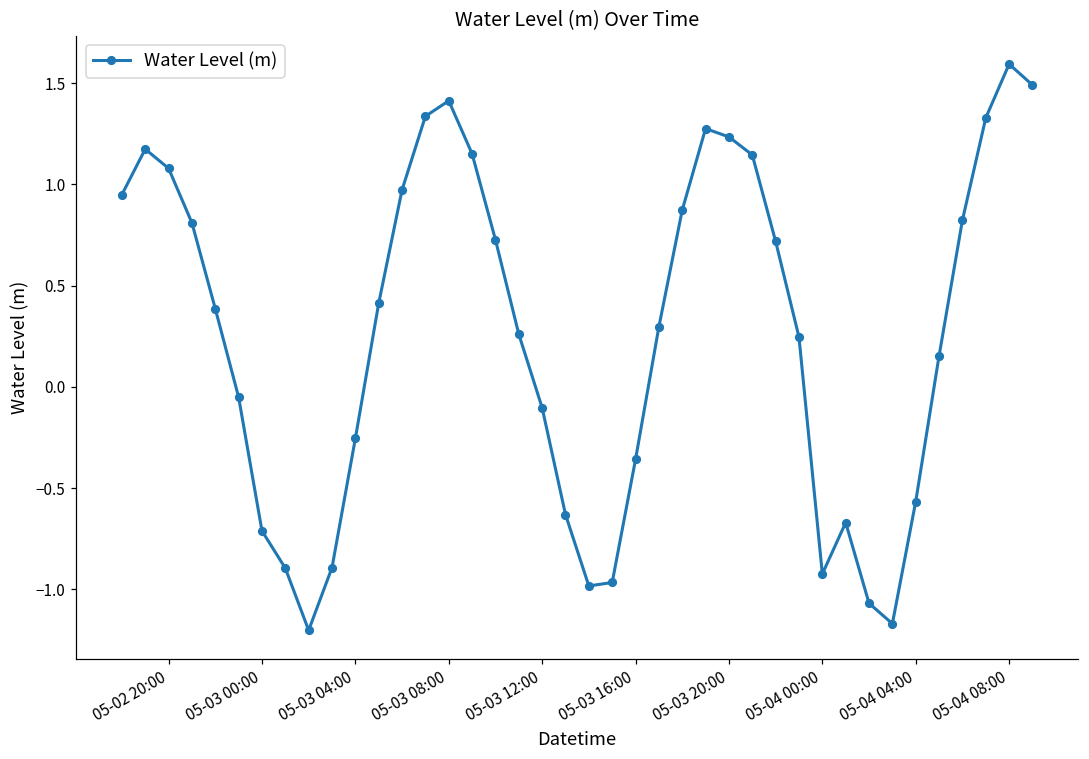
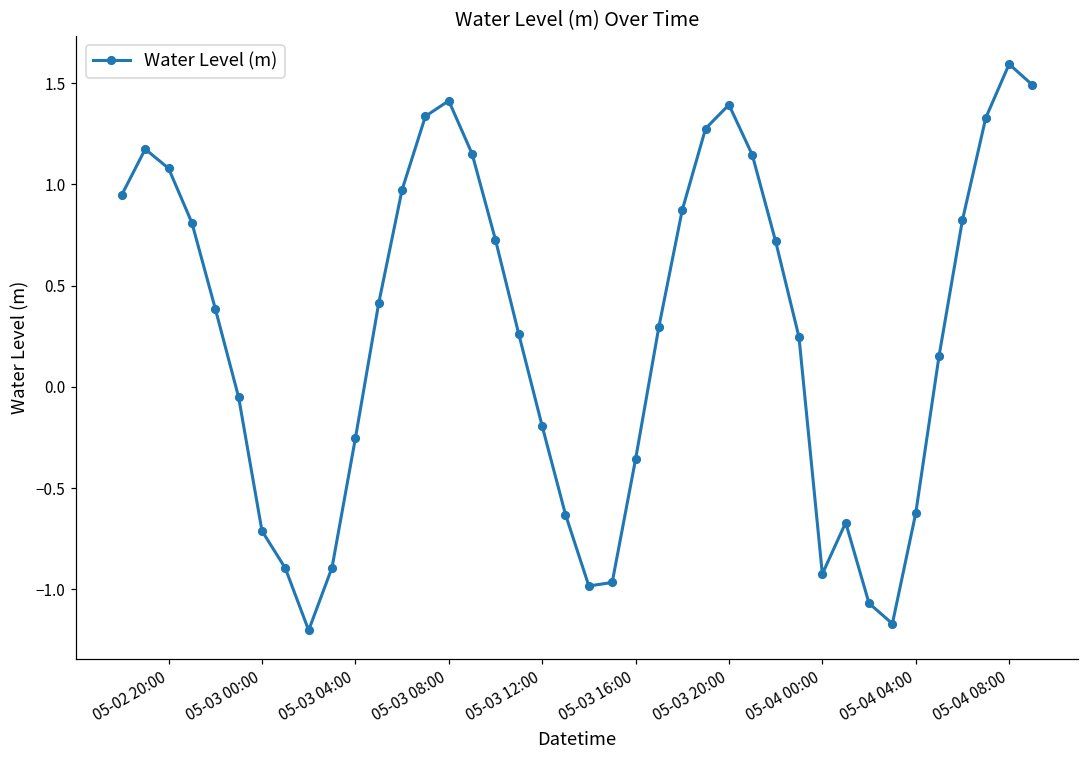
05-03 12:00: -0.10 -> -0.19
05-03 20:00: 1.23 -> 1.39
05-04 04:00: -0.57 -> -0.62
